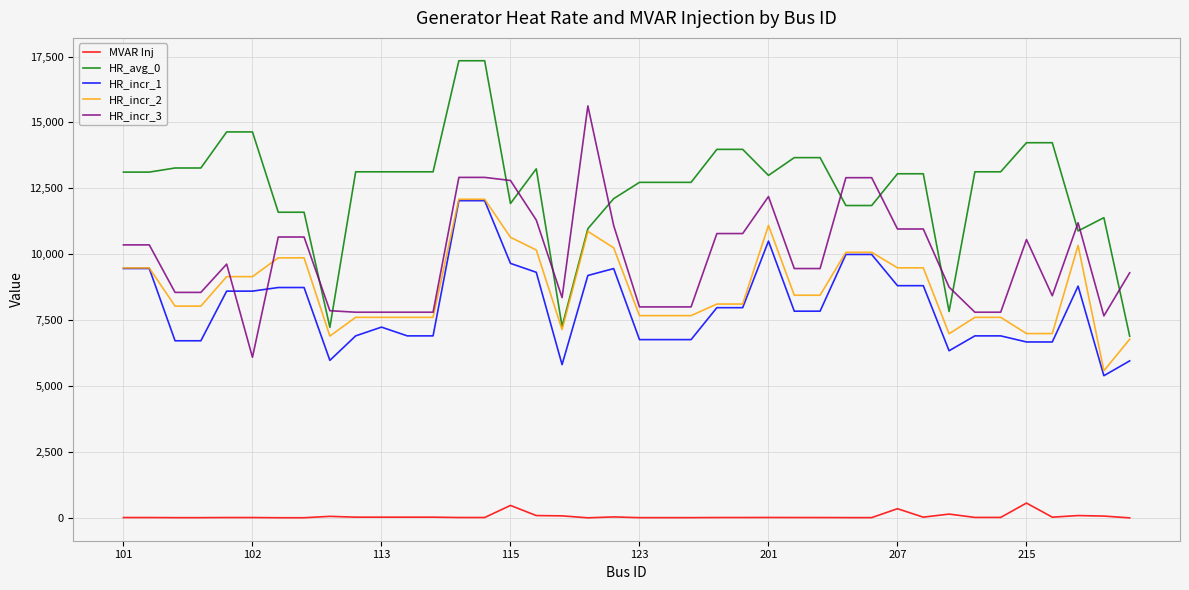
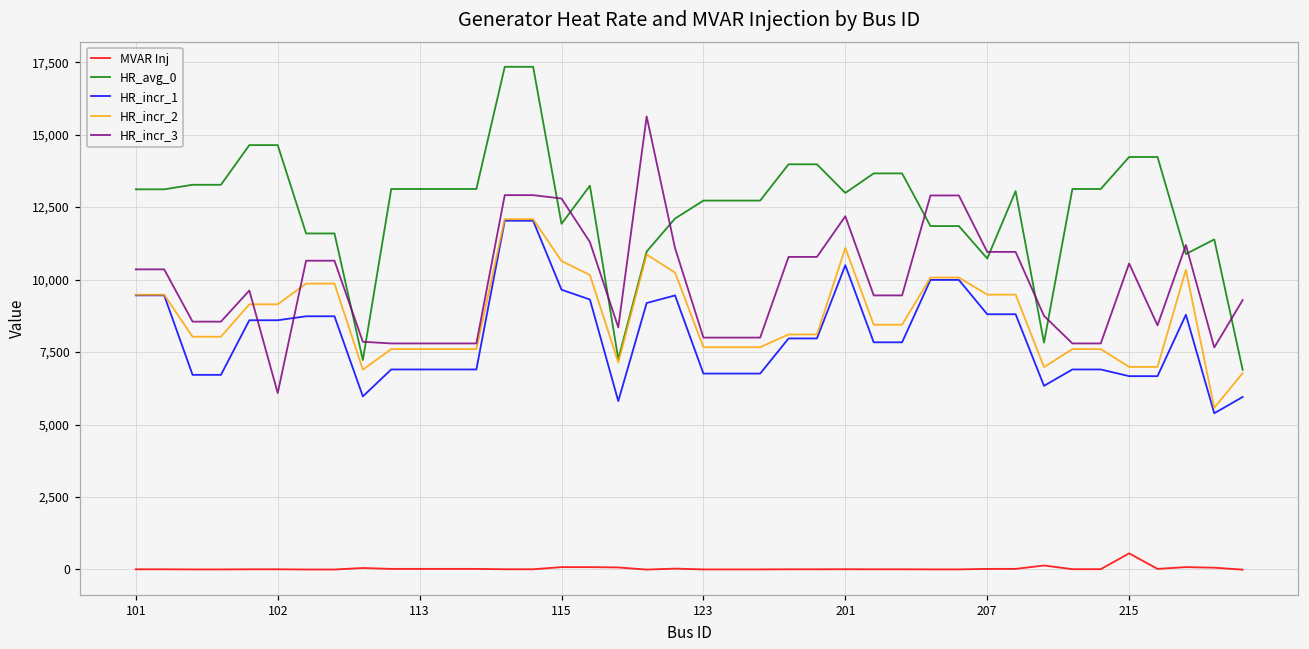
HR_incr_1, 113: 7,200 -> 6,900
MVAR Inj, 115: 500 -> 100
MVAR Inj, 207: 300 -> 0
HR_avg_0, 207: 13,100 -> 10,700
